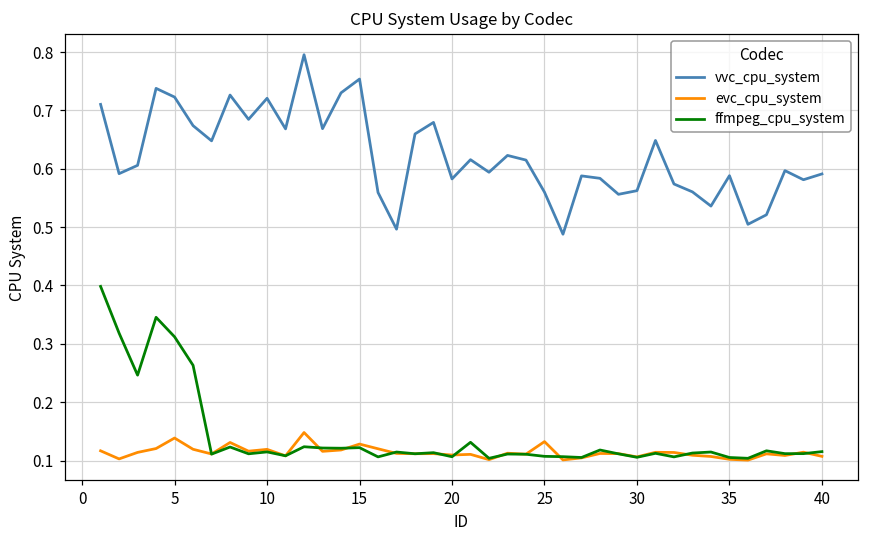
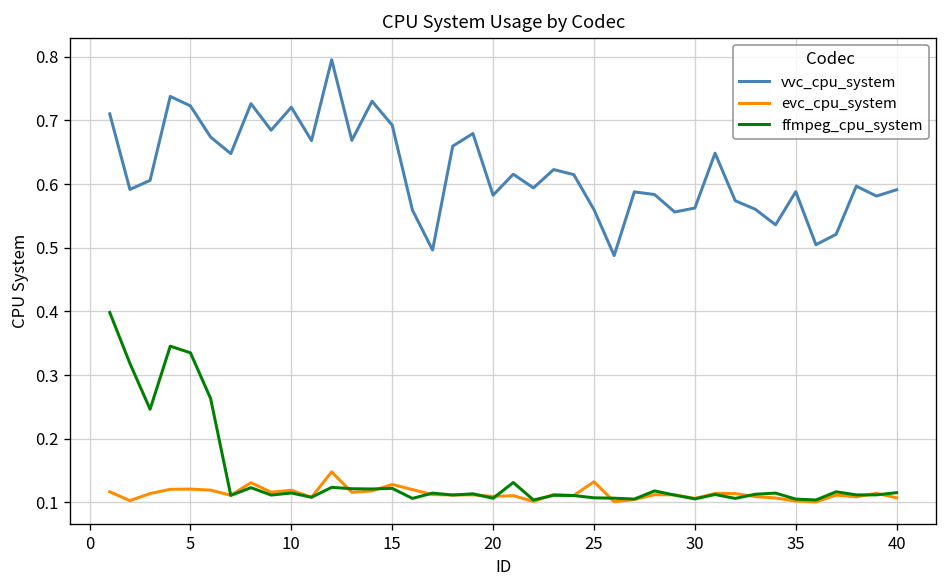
evc_cpu_system, 5: 0.14 -> 0.12
ffmpeg_cpu_system, 5: 0.31 -> 0.34
vvc_cpu_system, 15: 0.75 -> 0.69
